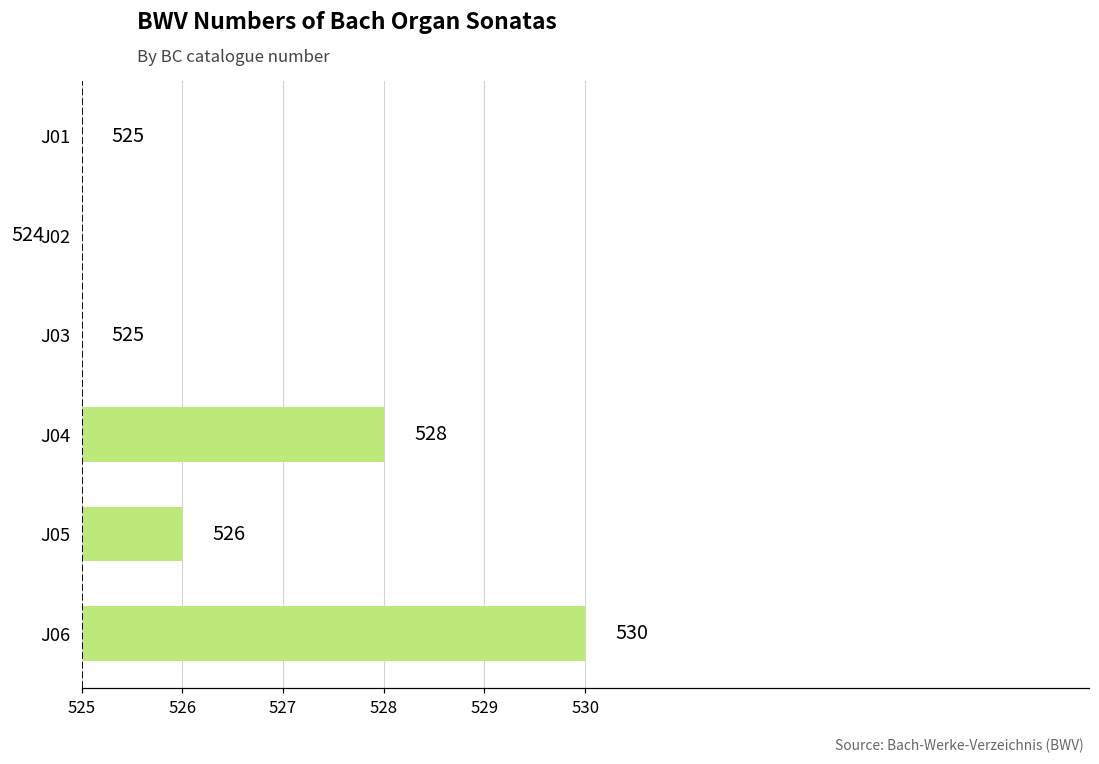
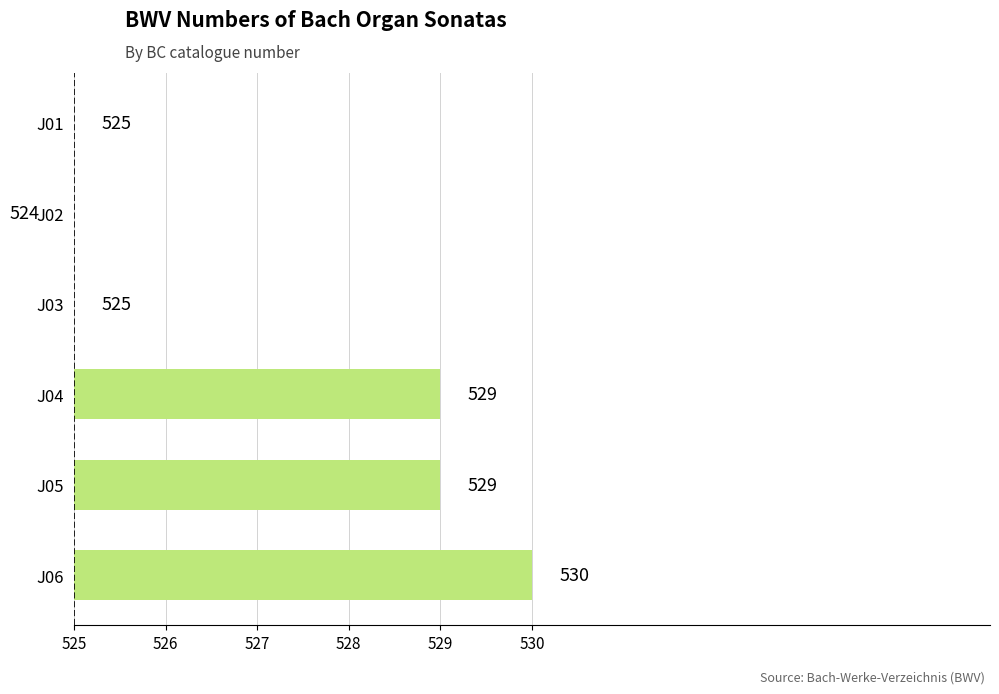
J04: 528 -> 529
J05: 526 -> 529
